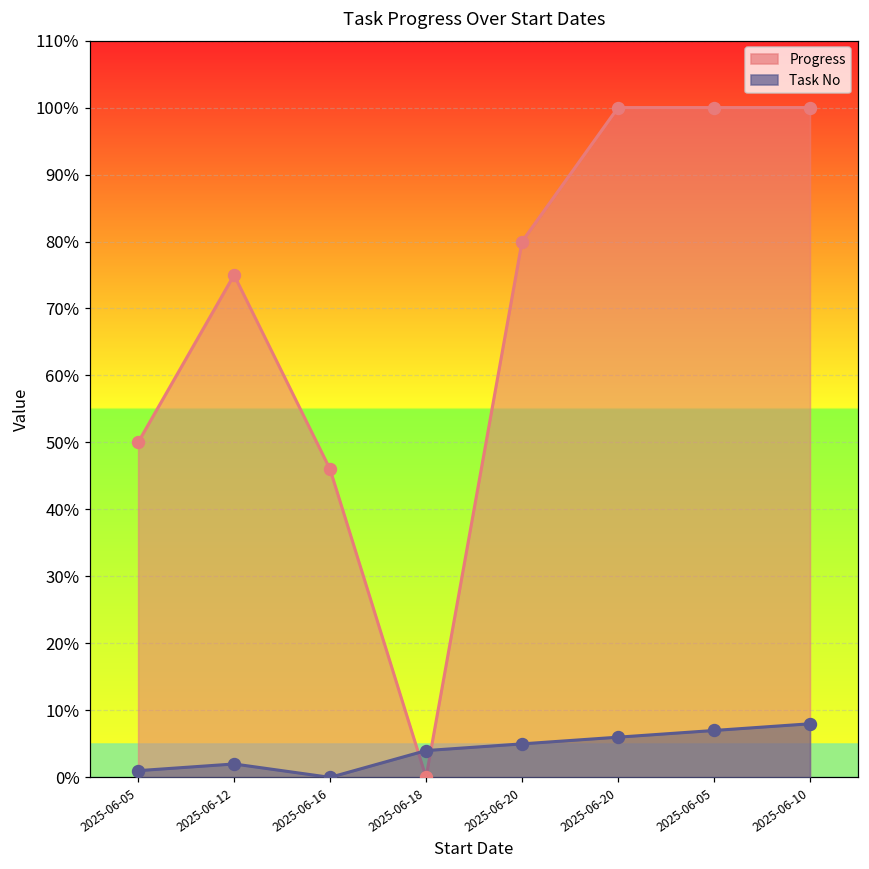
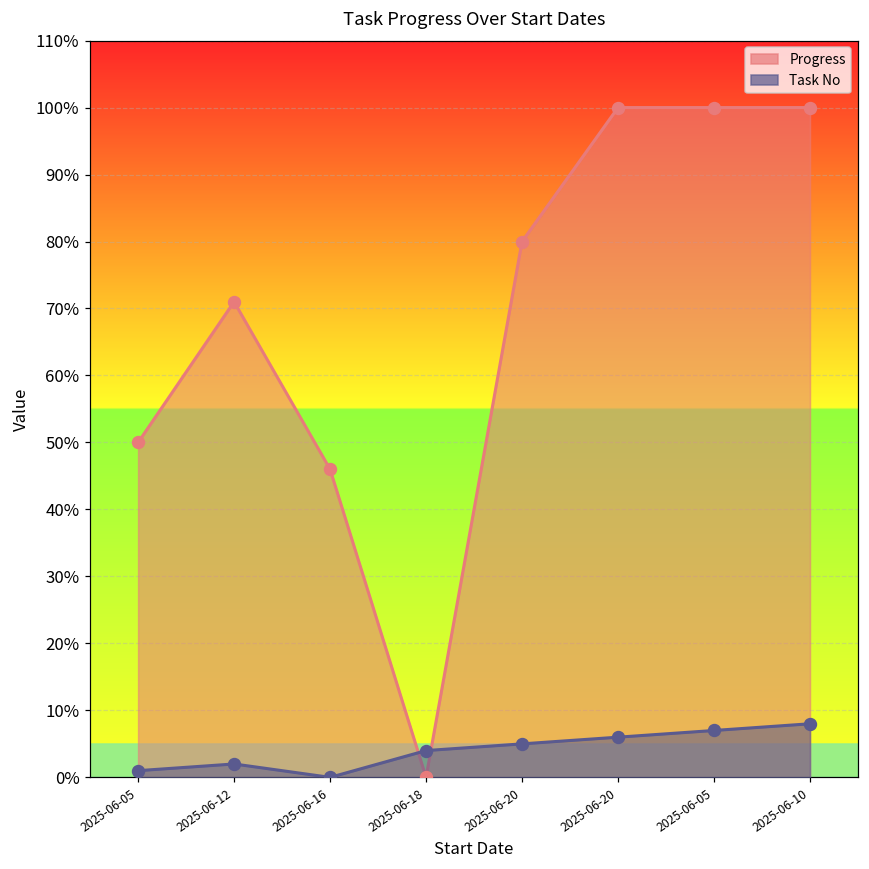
Progress, 2025-06-12: 75% -> 71%
